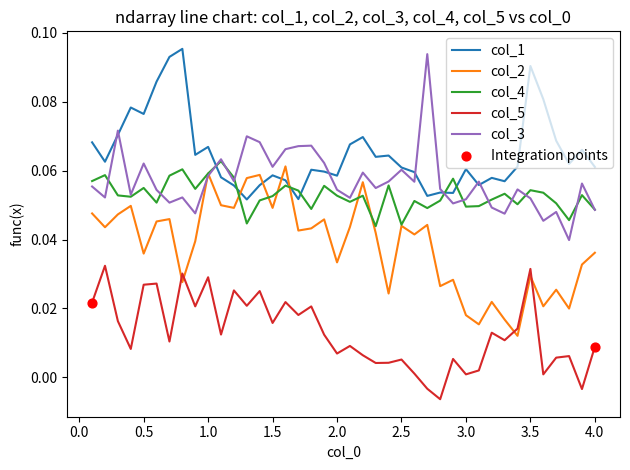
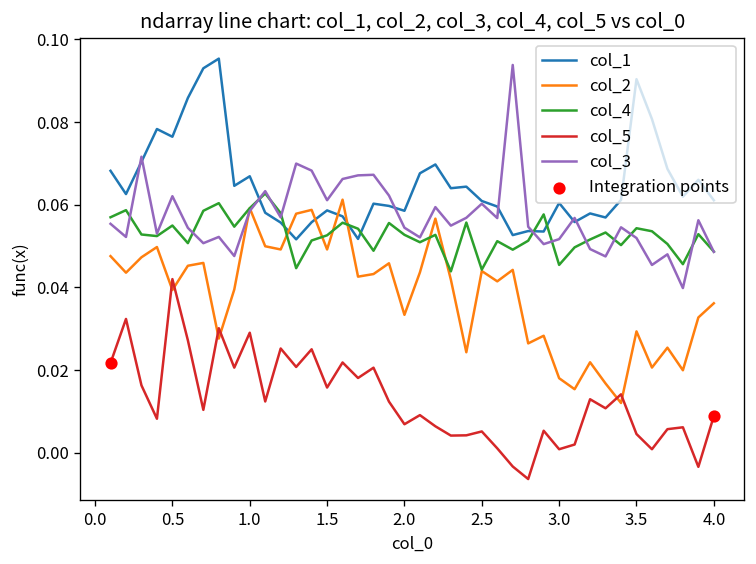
col_2, 0.5: 0.036 -> 0.039
col_5, 0.5: 0.027 -> 0.042
col_4, 3.0: 0.050 -> 0.045
col_5, 3.5: 0.031 -> 0.005
